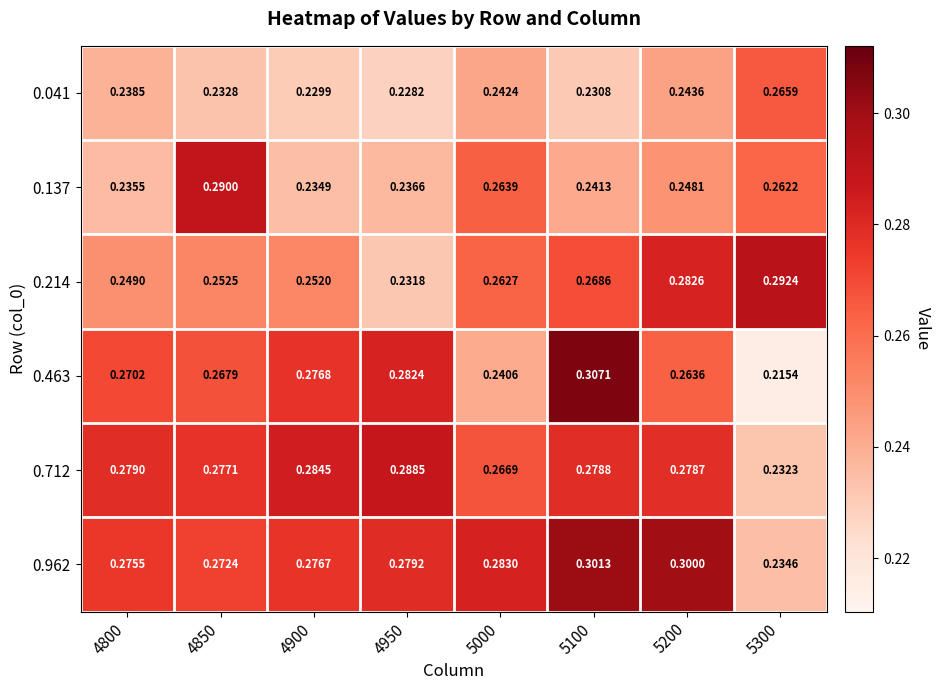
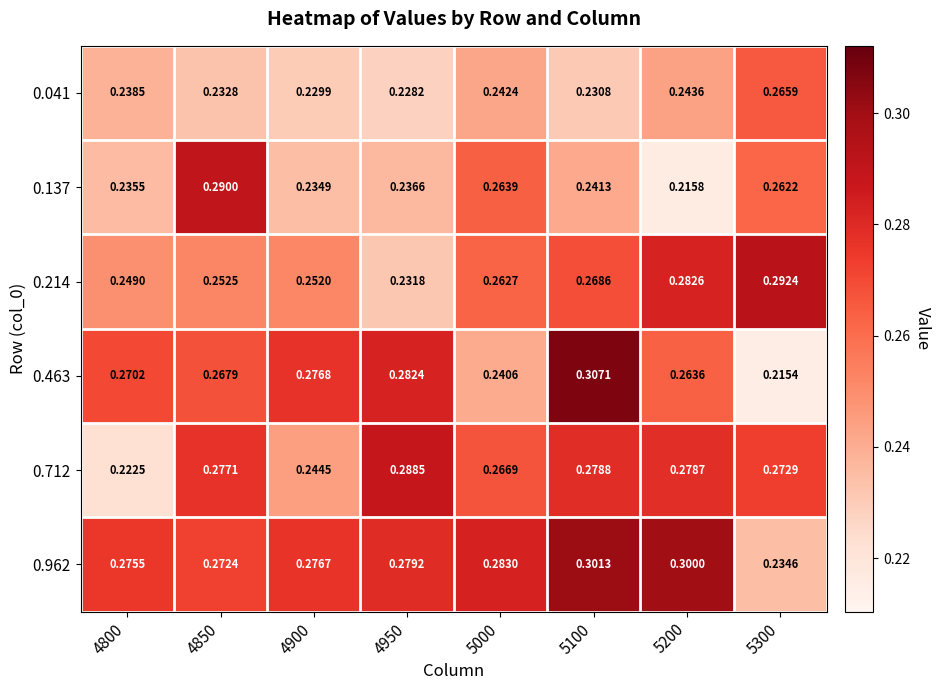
0.137, 5200: 0.2481 -> 0.2158
0.712, 4800: 0.2790 -> 0.2225
0.712, 4900: 0.2845 -> 0.2445
0.712, 5300: 0.2323 -> 0.2729
